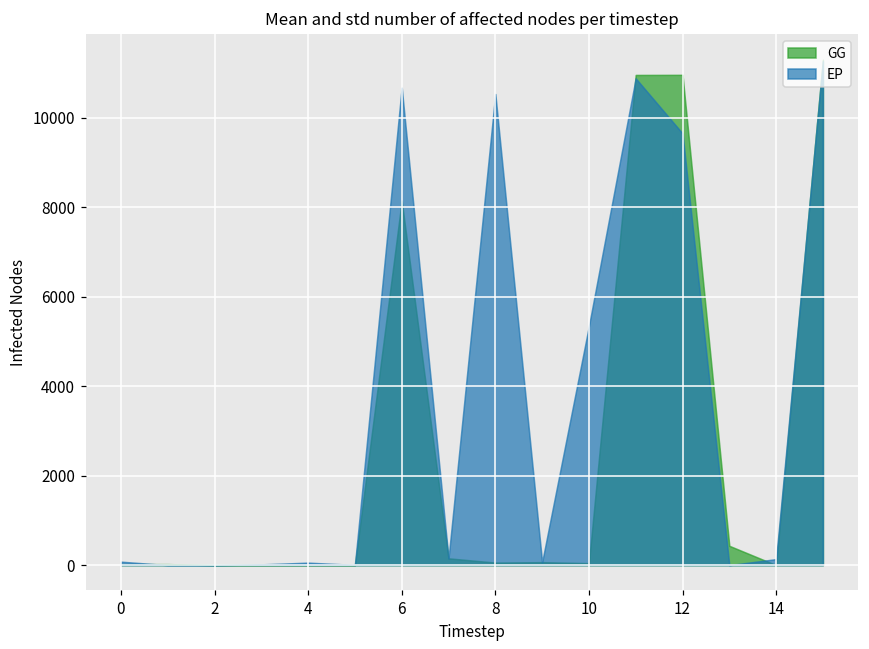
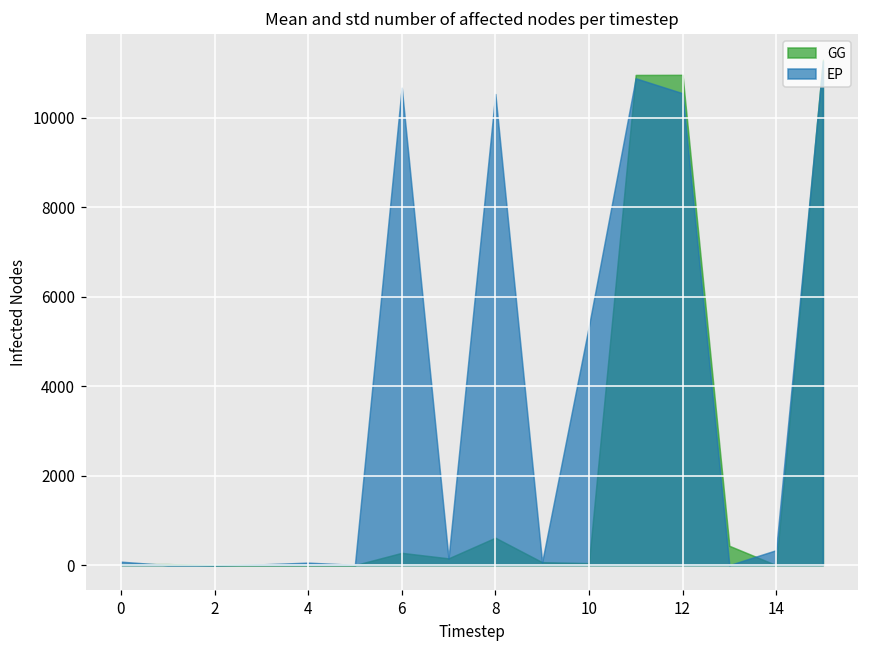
GG, 6: 8100 -> 300
GG, 8: 100 -> 600
EP, 12: 9700 -> 10500
EP, 14: 100 -> 300
